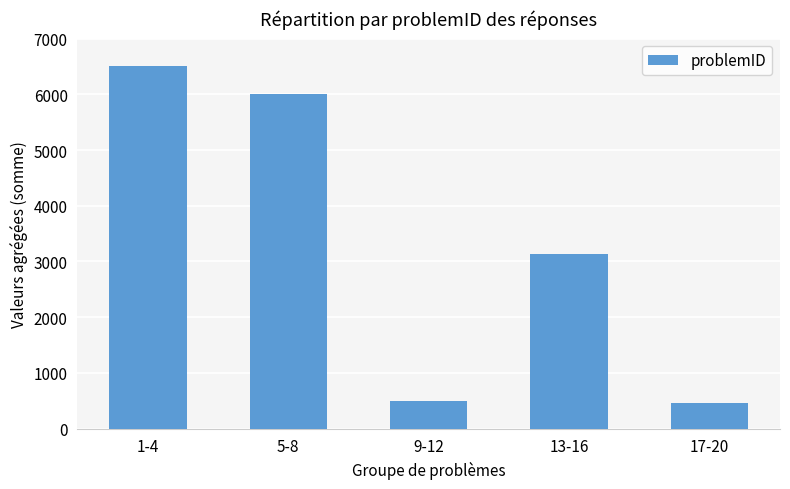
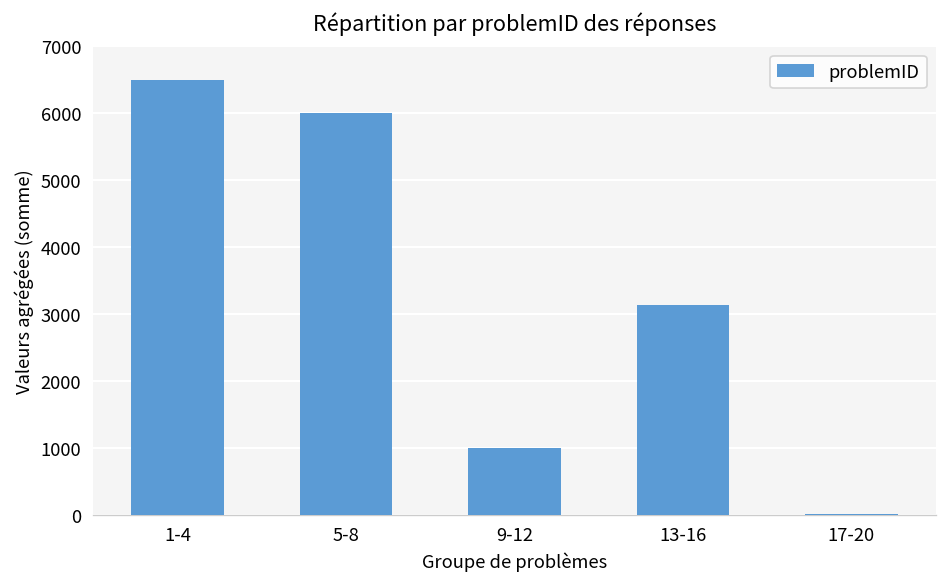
9-12: 500 -> 1000
17-20: 500 -> 0
